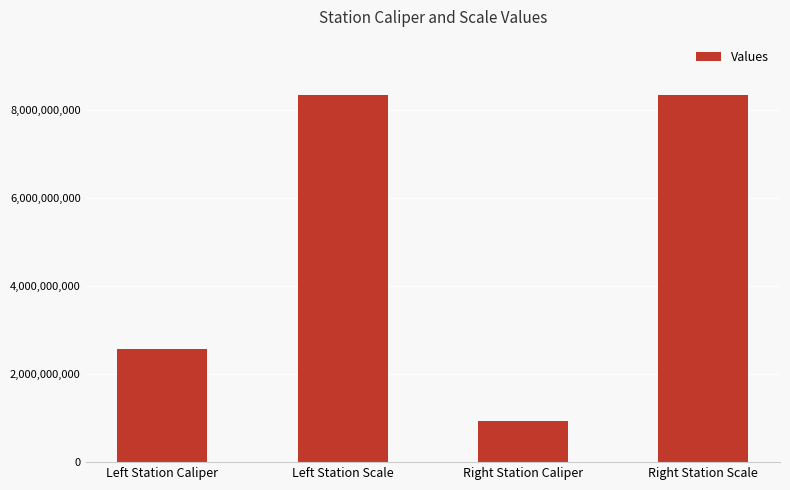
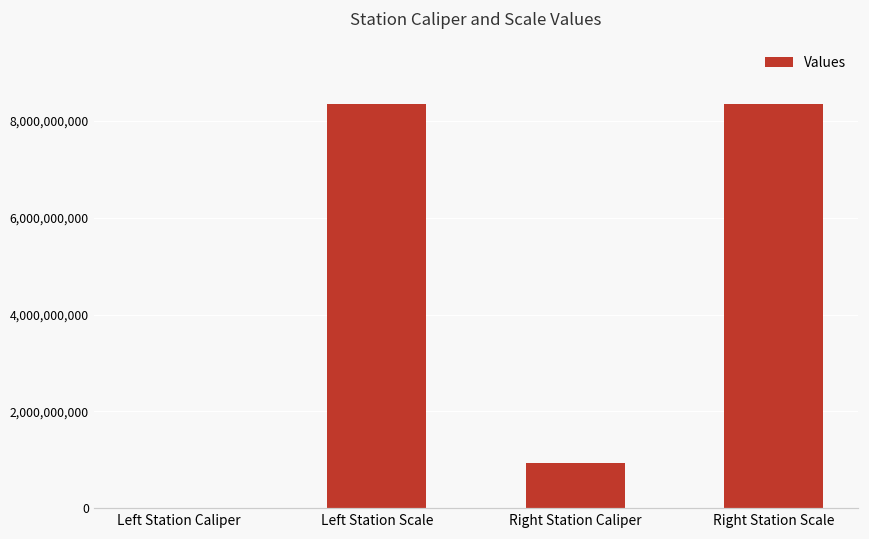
Left Station Caliper: 2,600,000,000 -> 0
